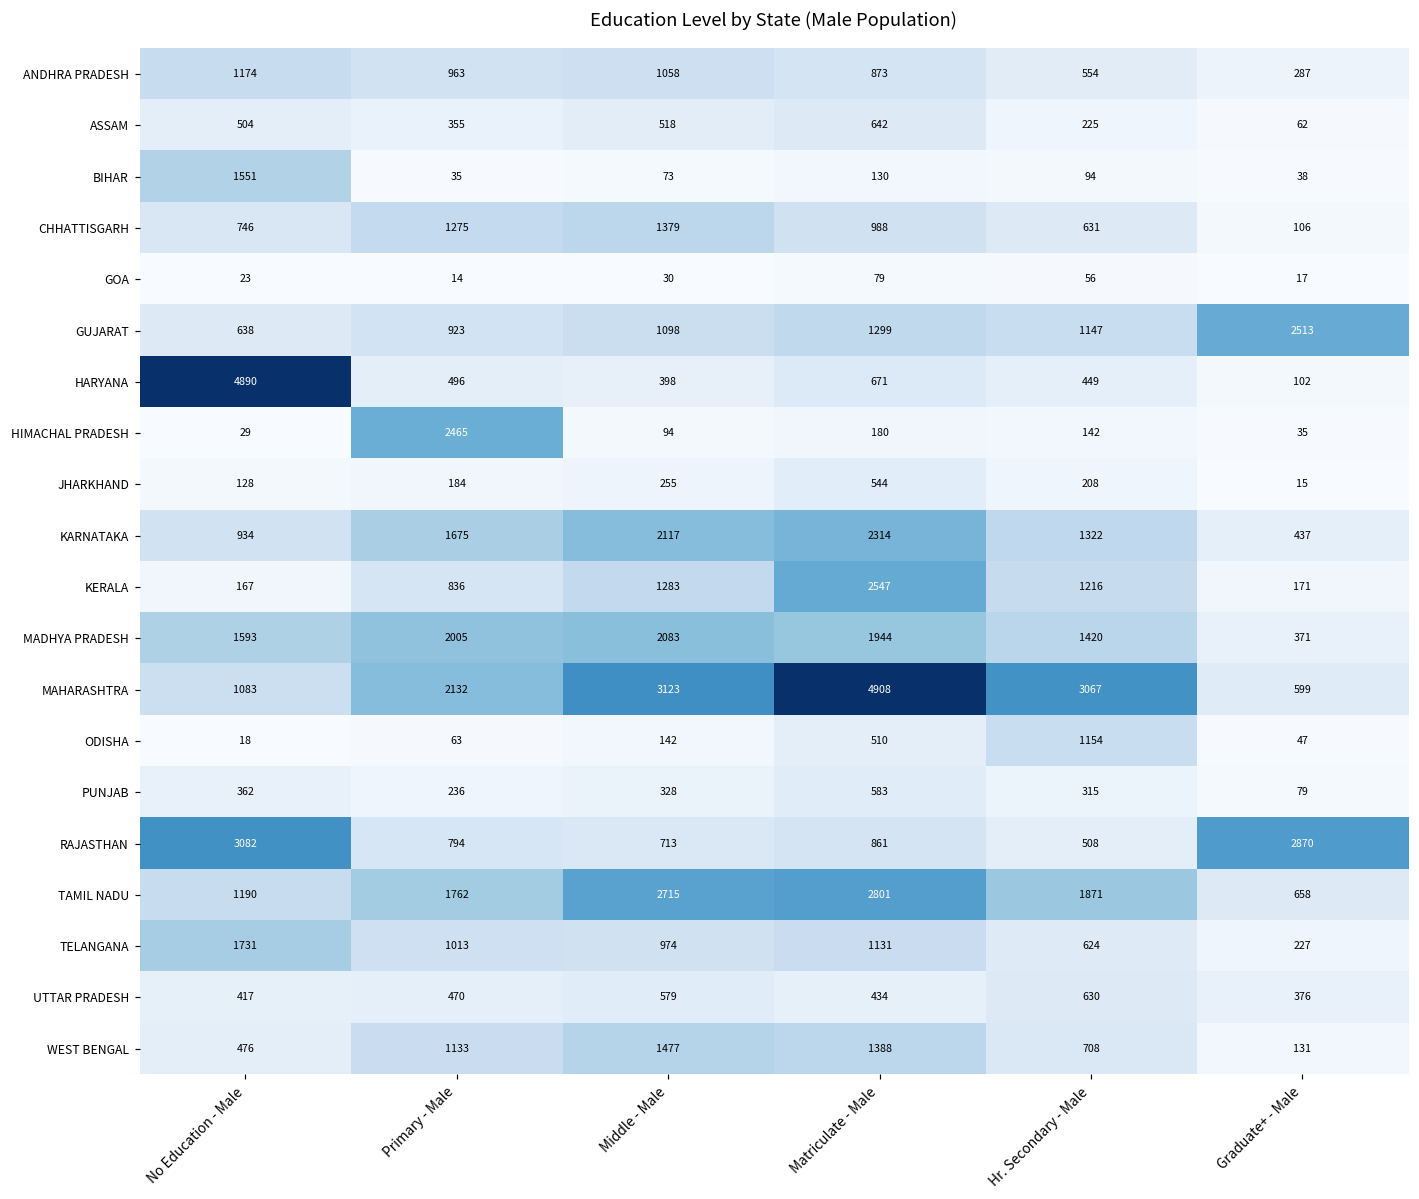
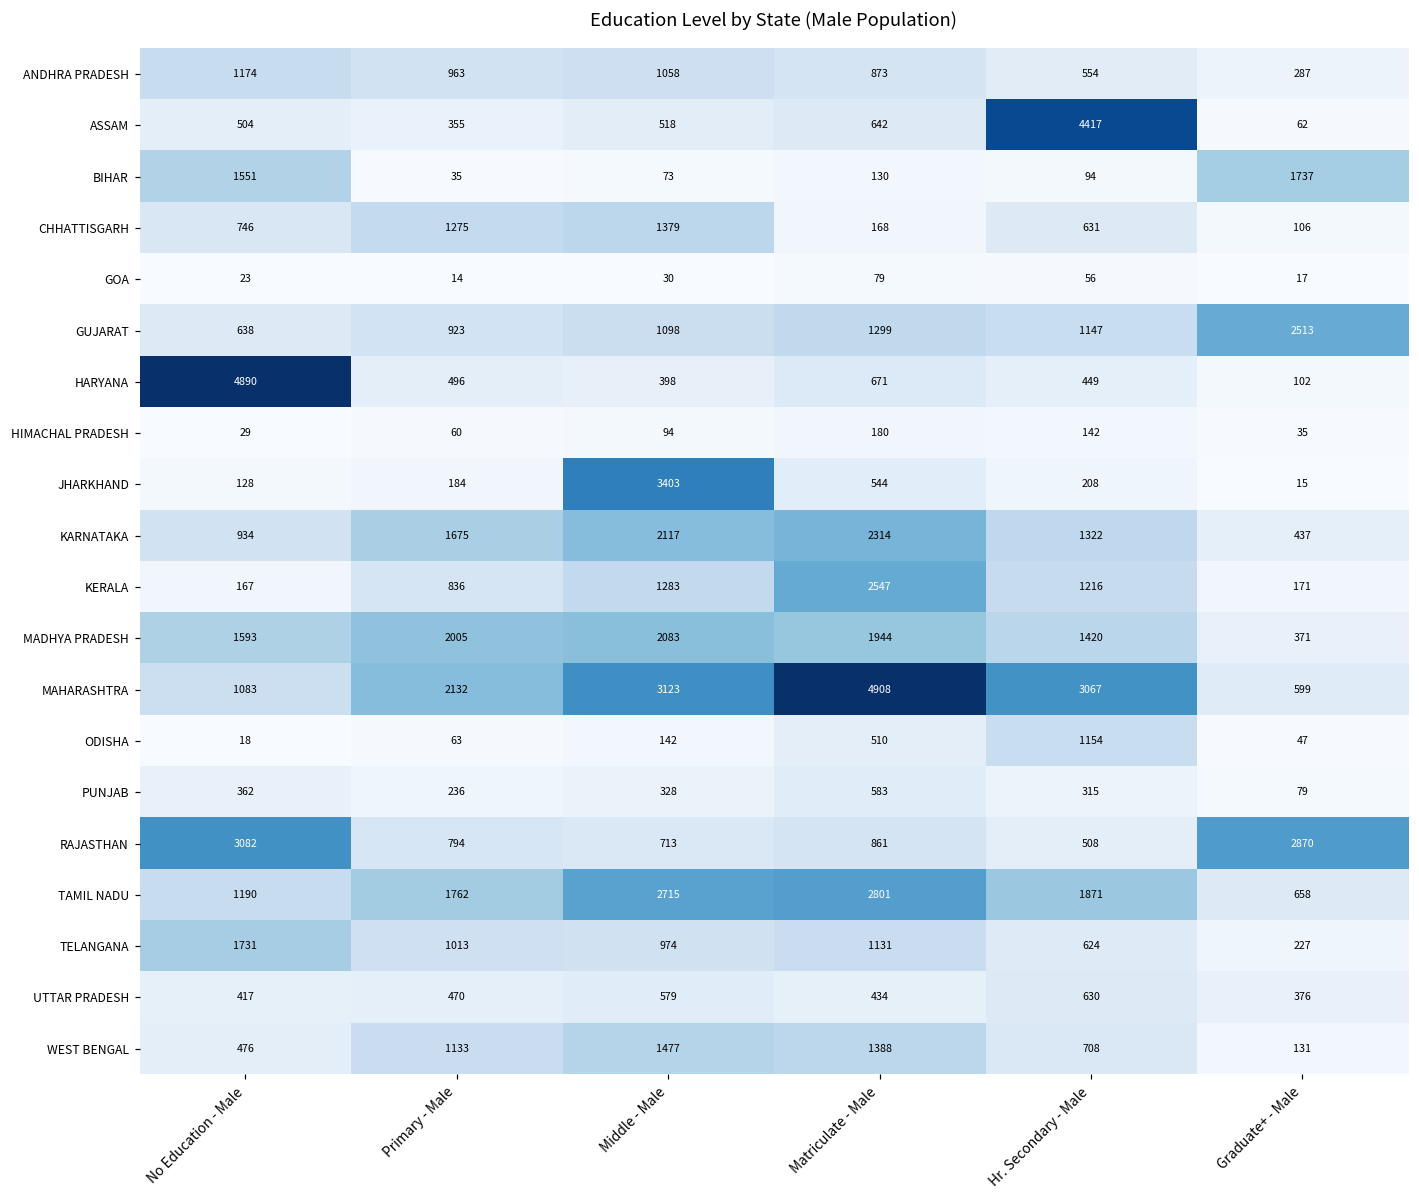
ASSAM, Hr. Secondary - Male: 225 -> 4417
BIHAR, Graduate+ - Male: 38 -> 1737
CHHATTISGARH, Matriculate - Male: 988 -> 168
HIMACHAL PRADESH, Primary - Male: 2465 -> 60
JHARKHAND, Middle - Male: 255 -> 3403
